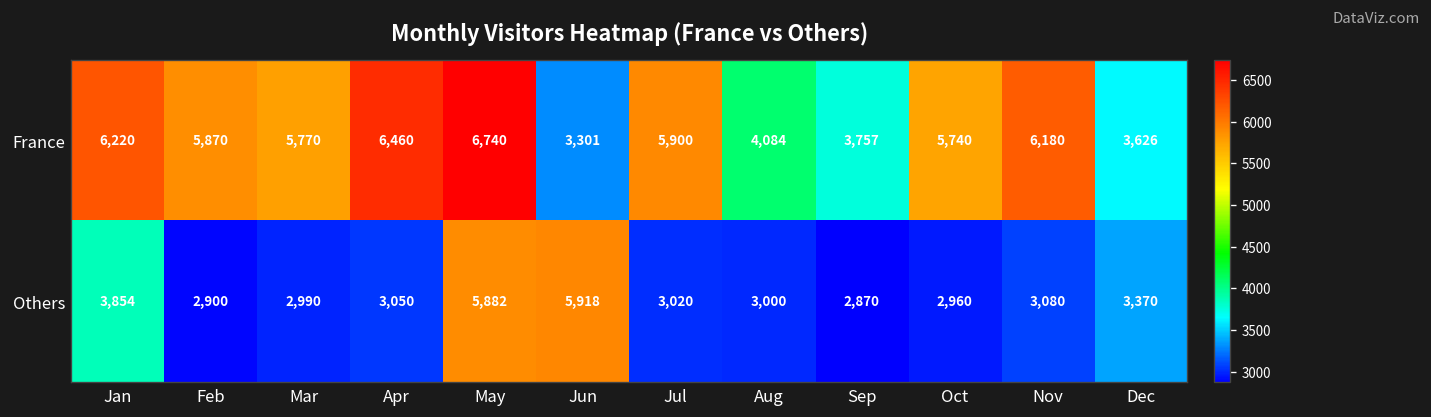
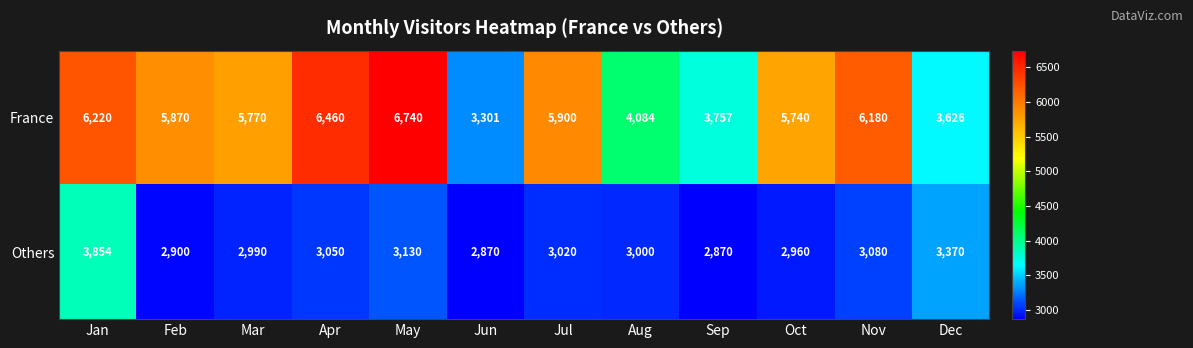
Others, May: 5,882 -> 3,130
Others, Jun: 5,918 -> 2,870
